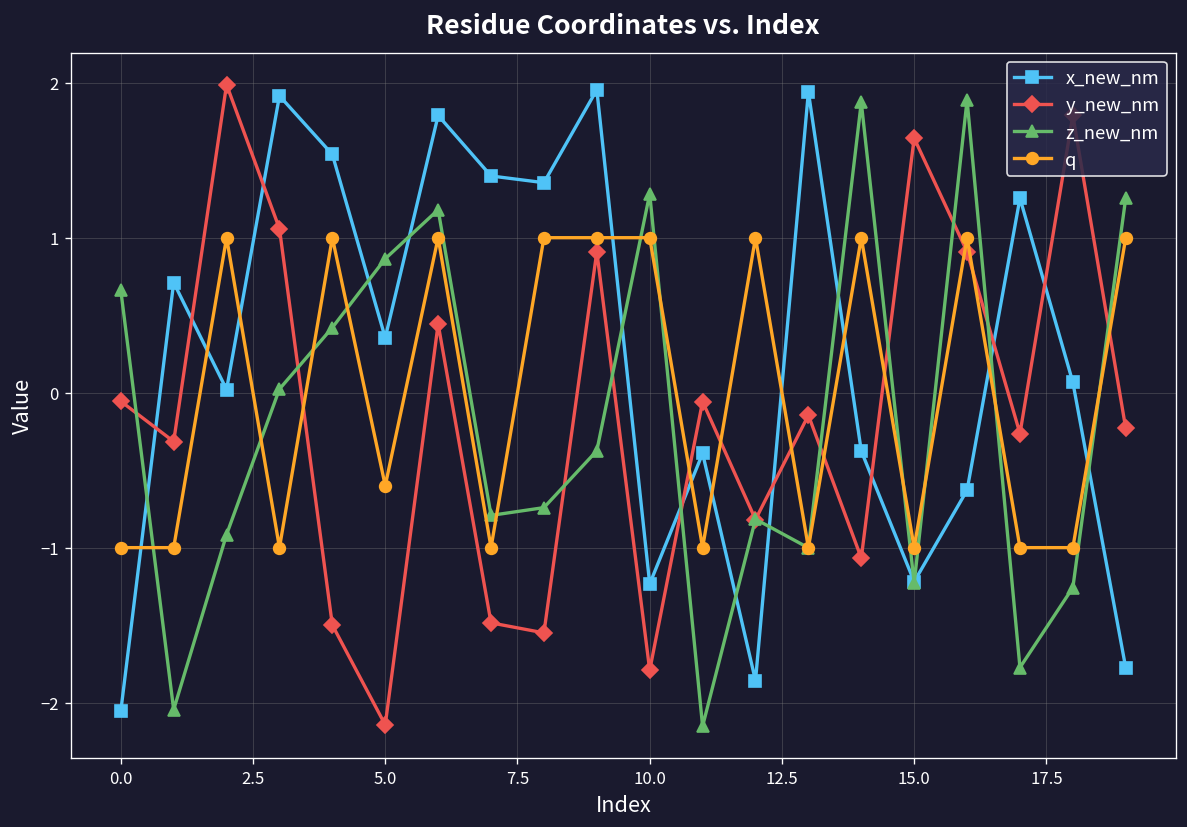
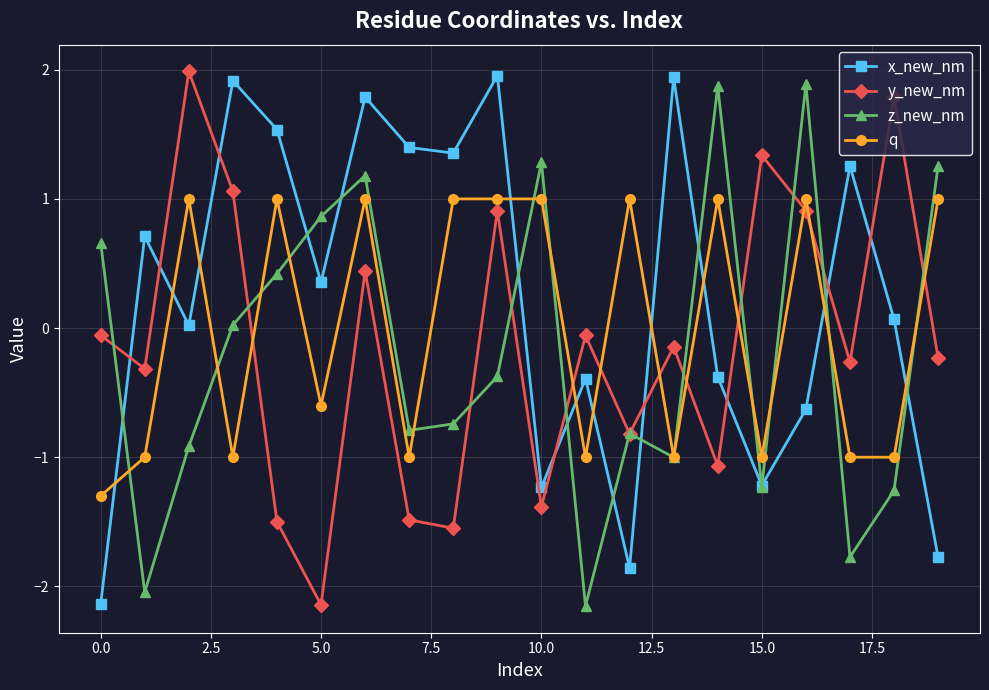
x_new_nm, 0.0: -2.06 -> -2.14
q, 0.0: -1.0 -> -1.3
y_new_nm, 10.0: -1.79 -> -1.38
y_new_nm, 15.0: 1.64 -> 1.34
